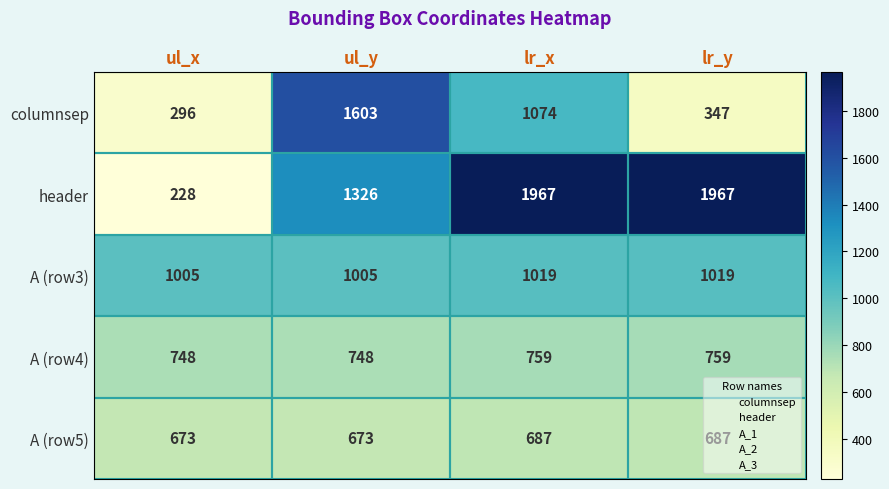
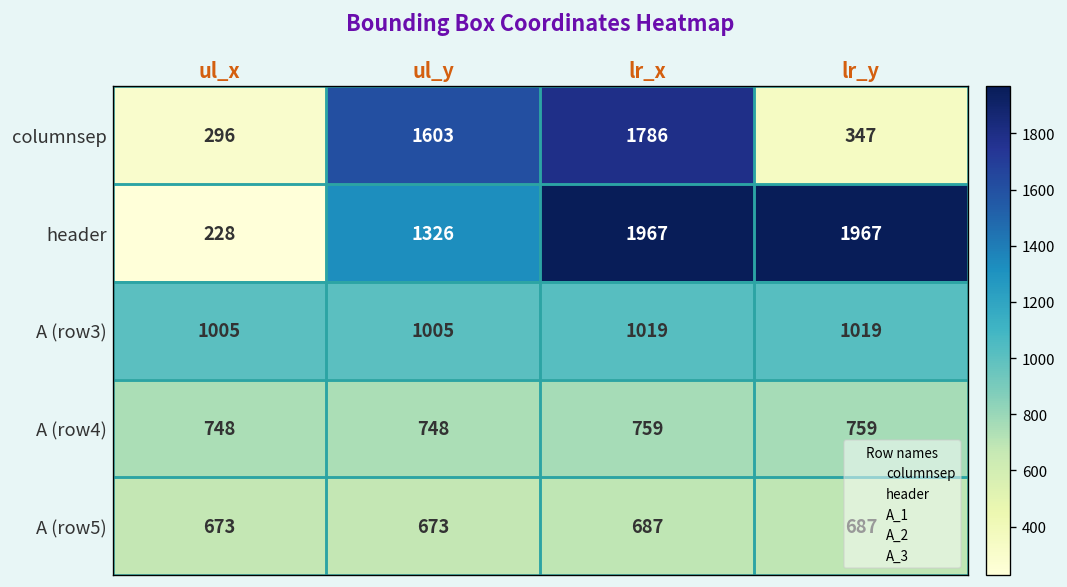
columnsep, lr_x: 1074 -> 1786
